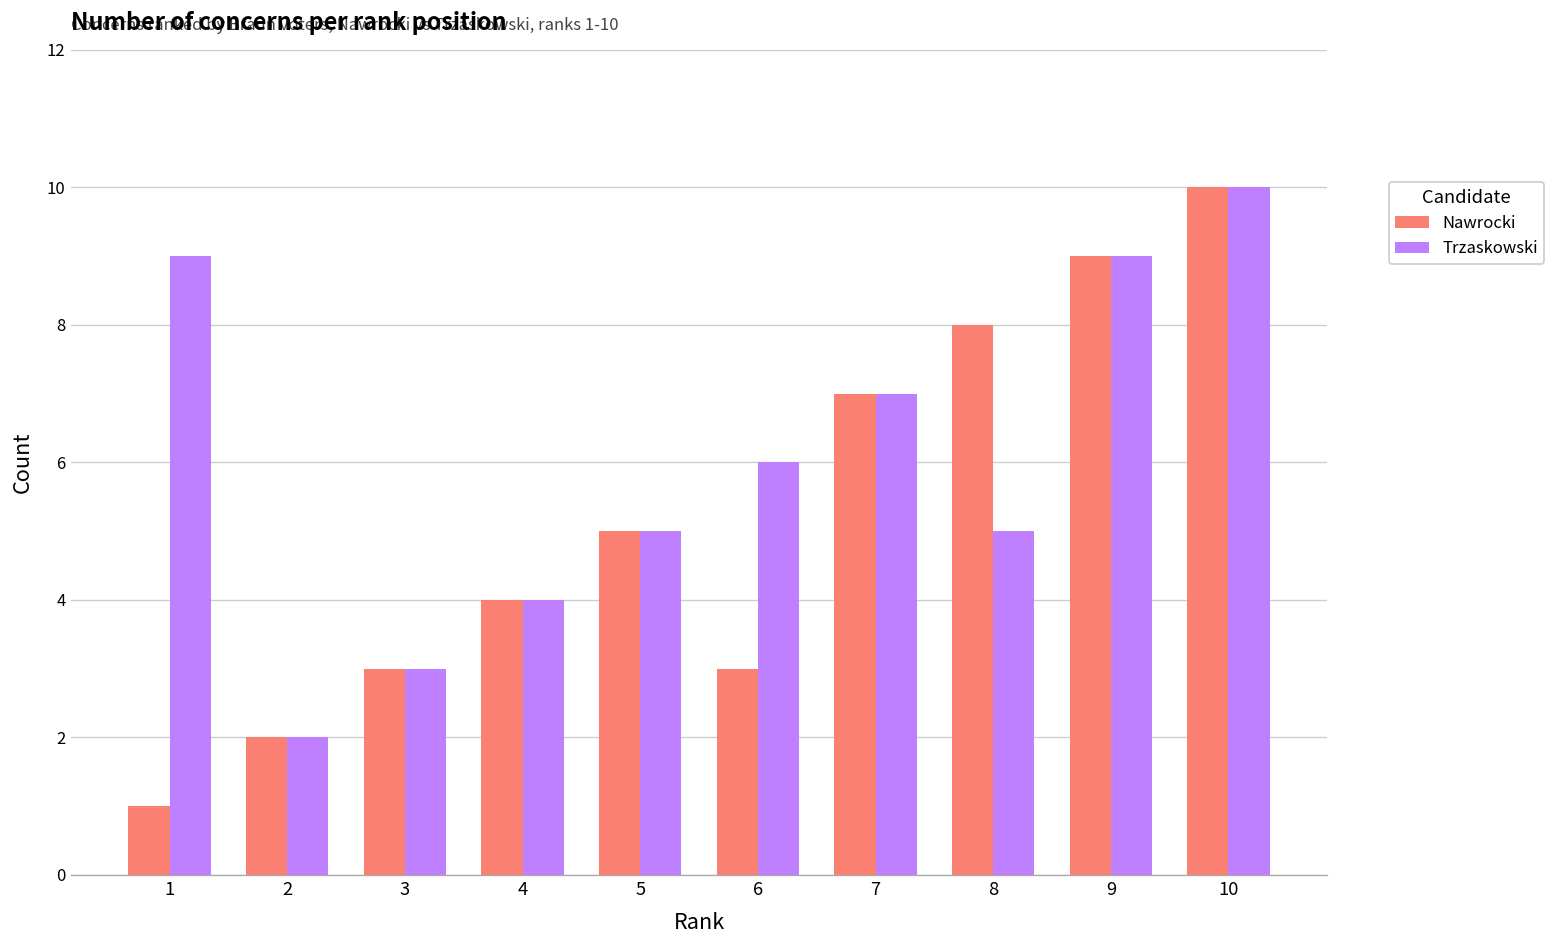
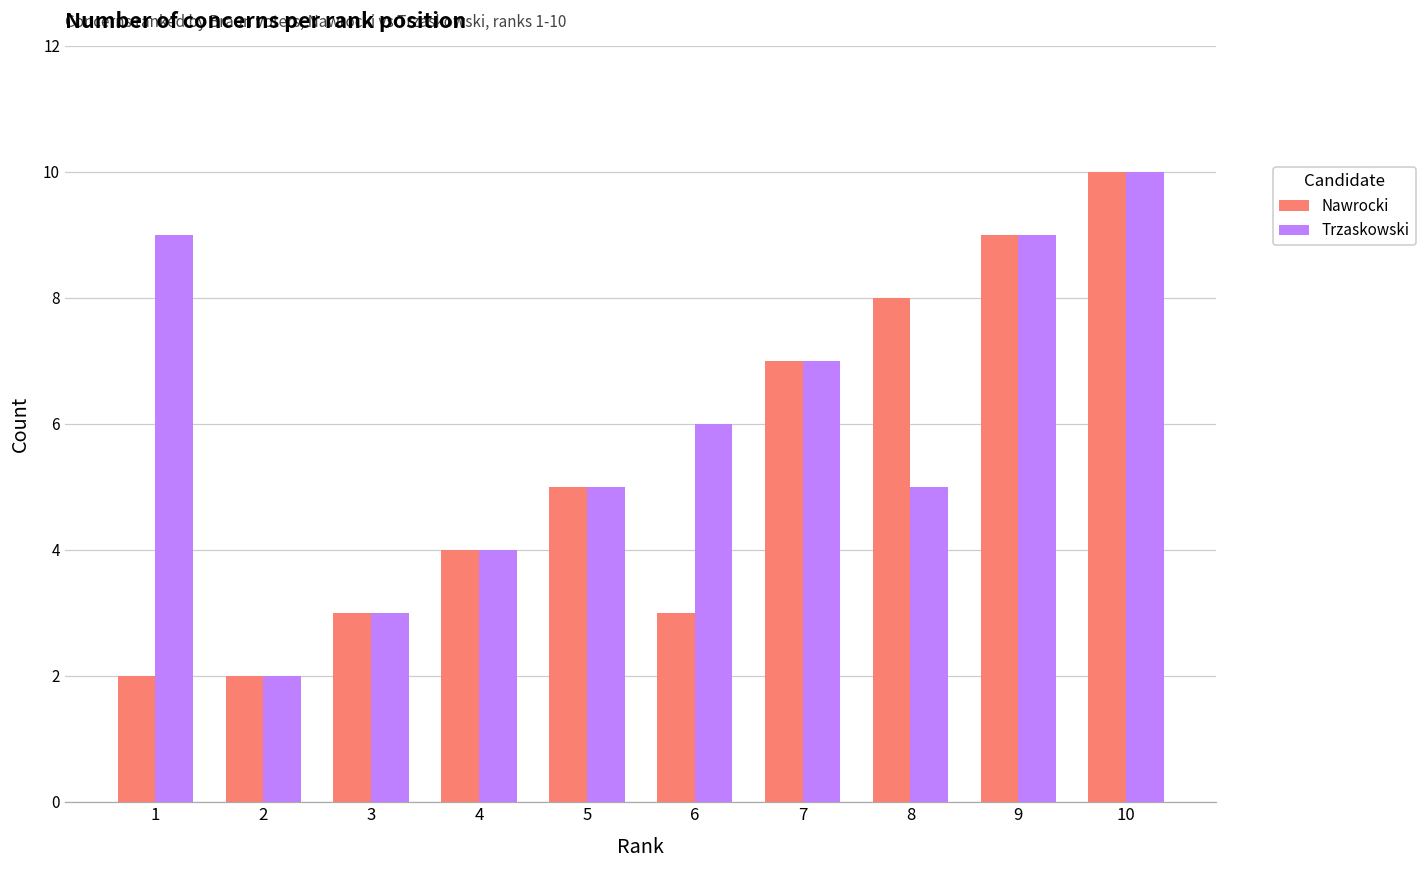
Nawrocki, 1: 1 -> 2
